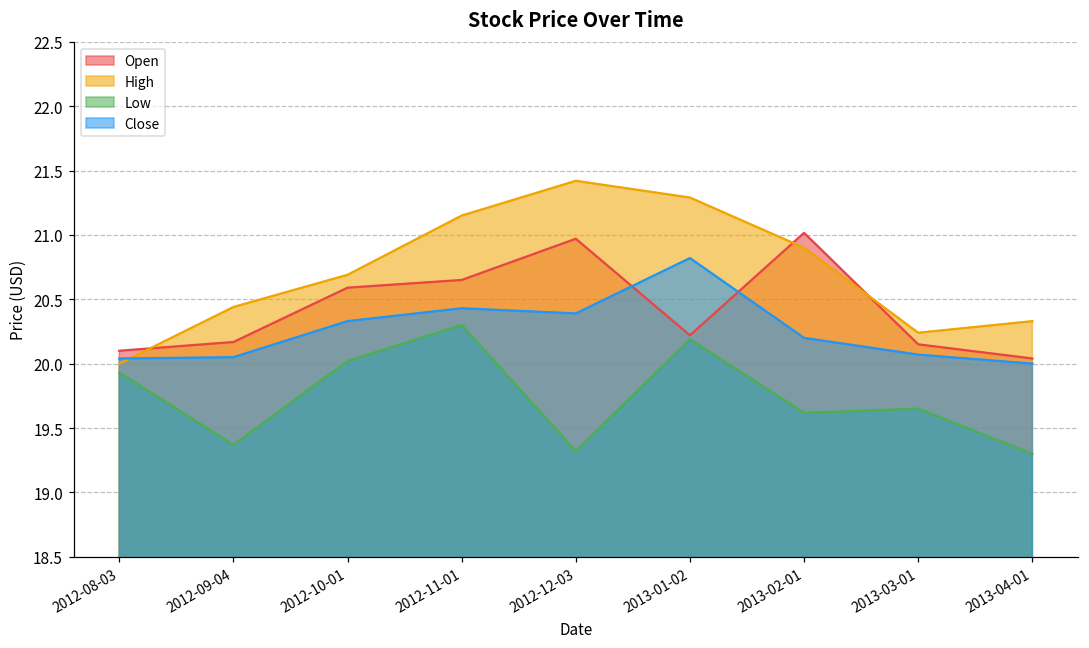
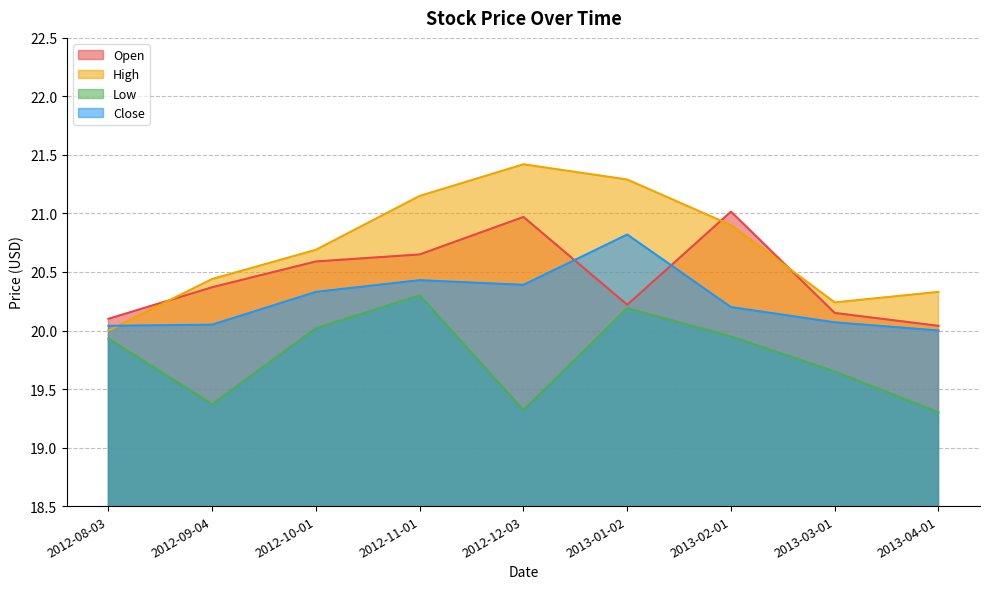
Open, 2012-09-04: 20.17 -> 20.37
Low, 2013-02-01: 19.62 -> 19.95
